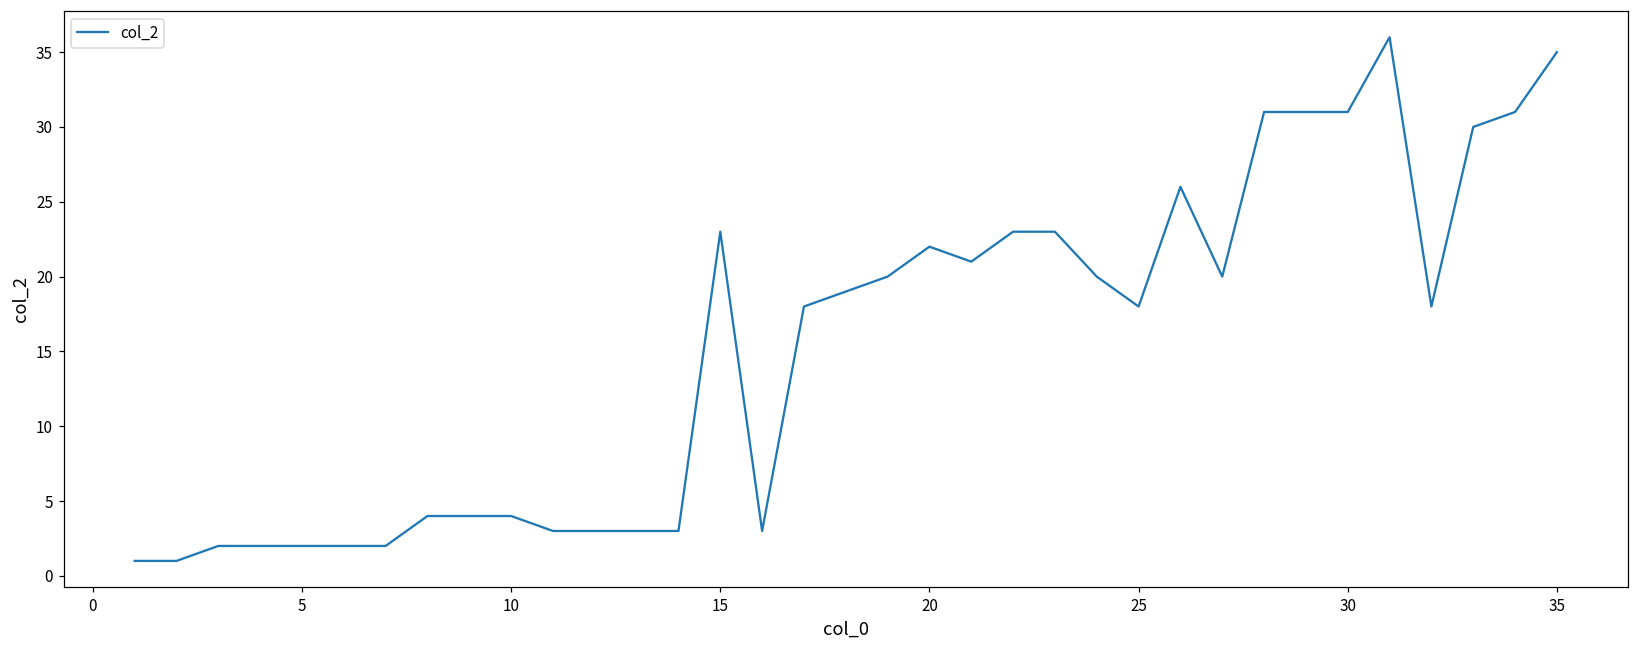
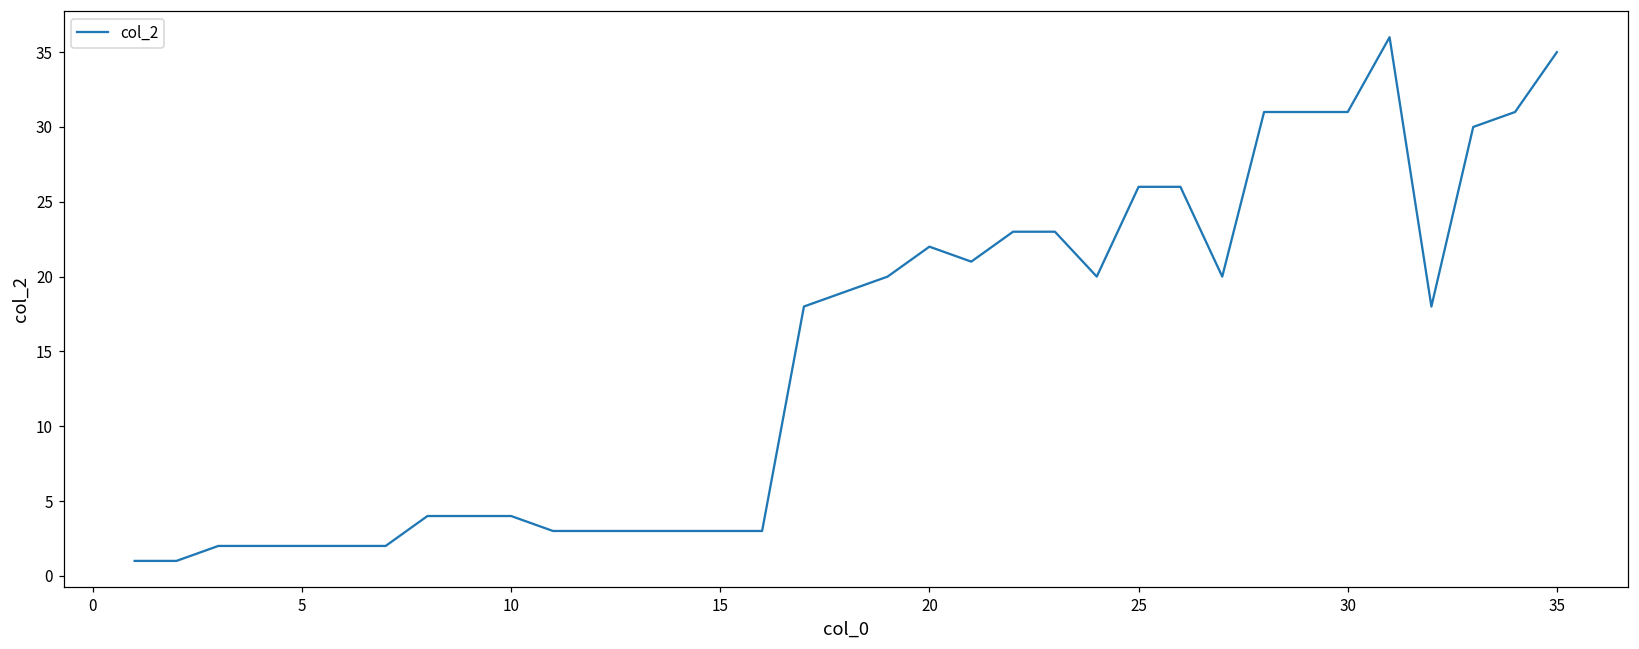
15: 23 -> 3
25: 18 -> 26
